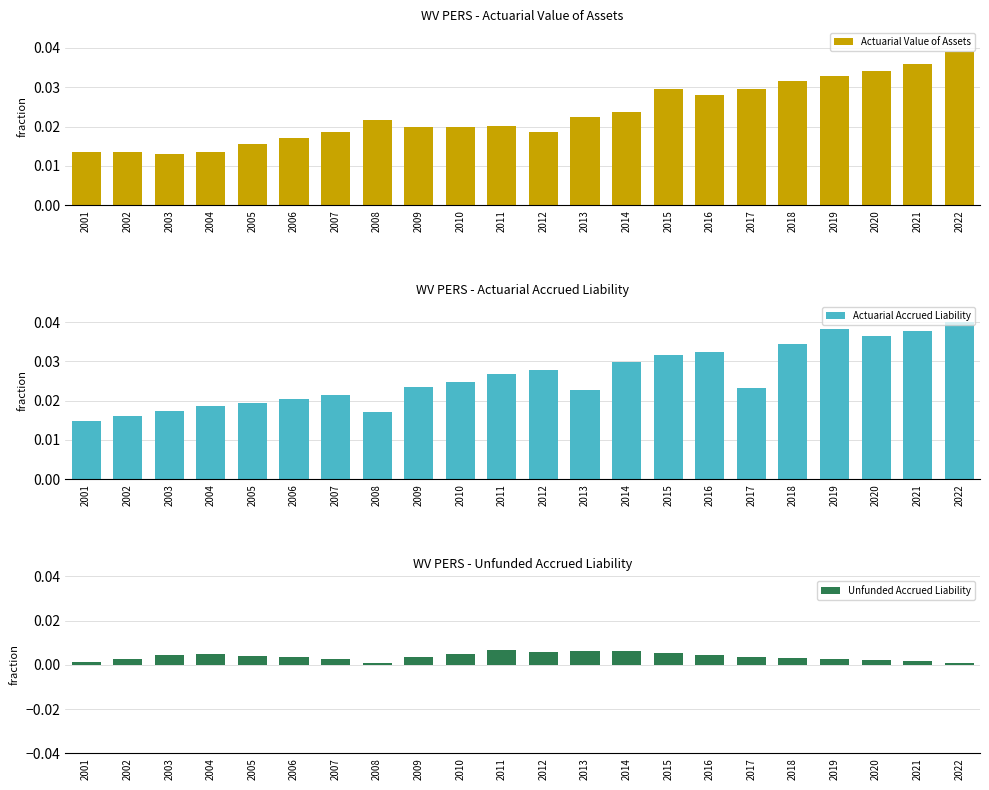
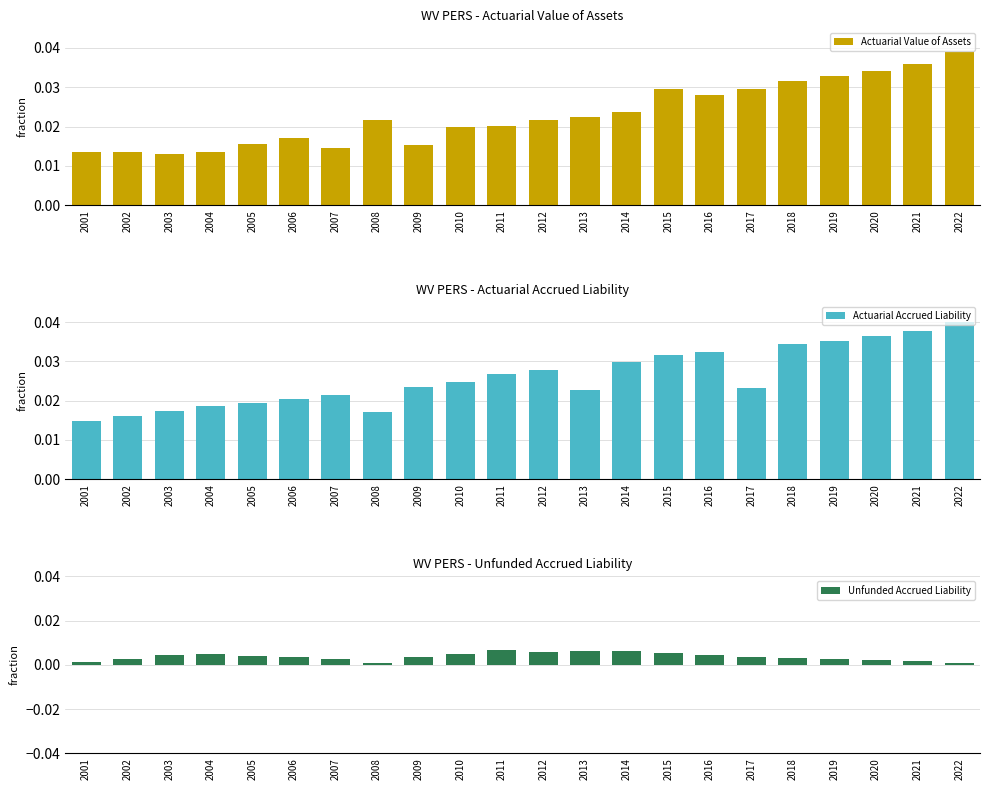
WV PERS - Actuarial Value of Assets, 2007: 0.019 -> 0.015
WV PERS - Actuarial Value of Assets, 2009: 0.020 -> 0.015
WV PERS - Actuarial Value of Assets, 2012: 0.019 -> 0.022
WV PERS - Actuarial Accrued Liability, 2019: 0.038 -> 0.035
